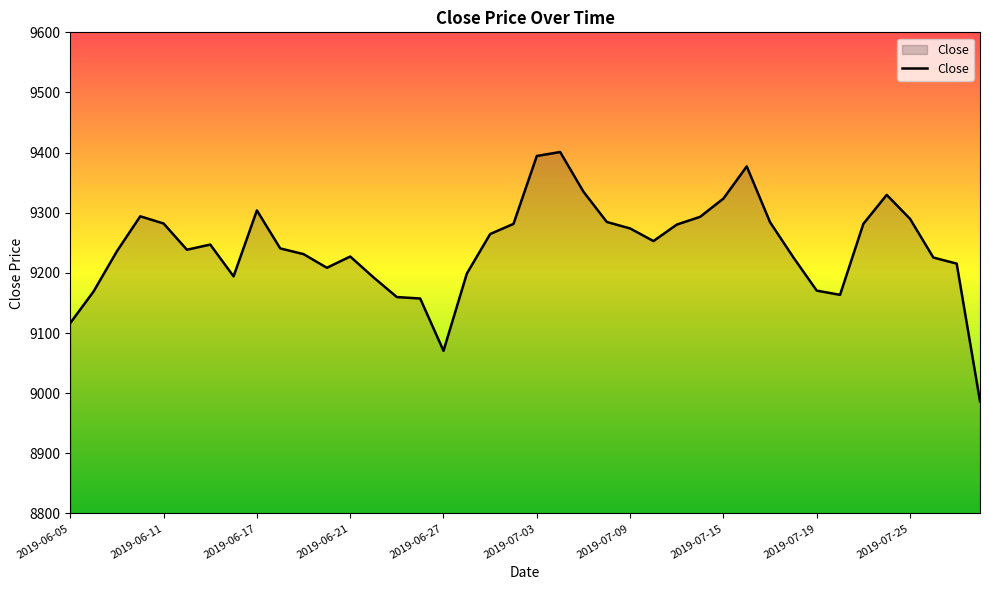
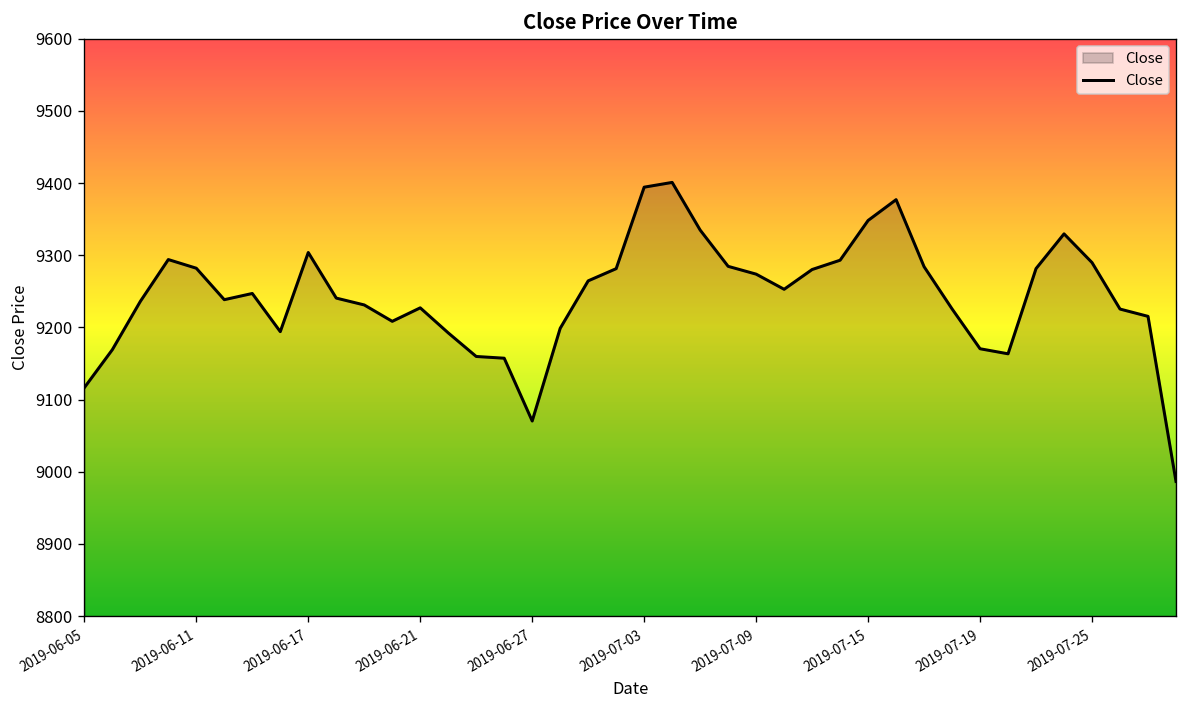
2019-07-15: 9320 -> 9350
